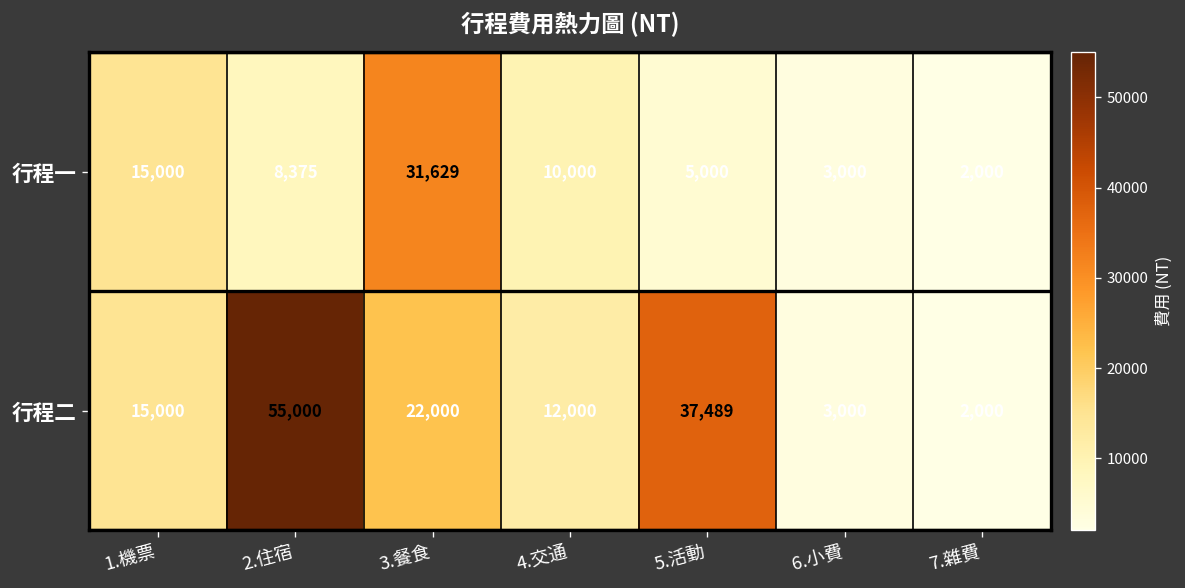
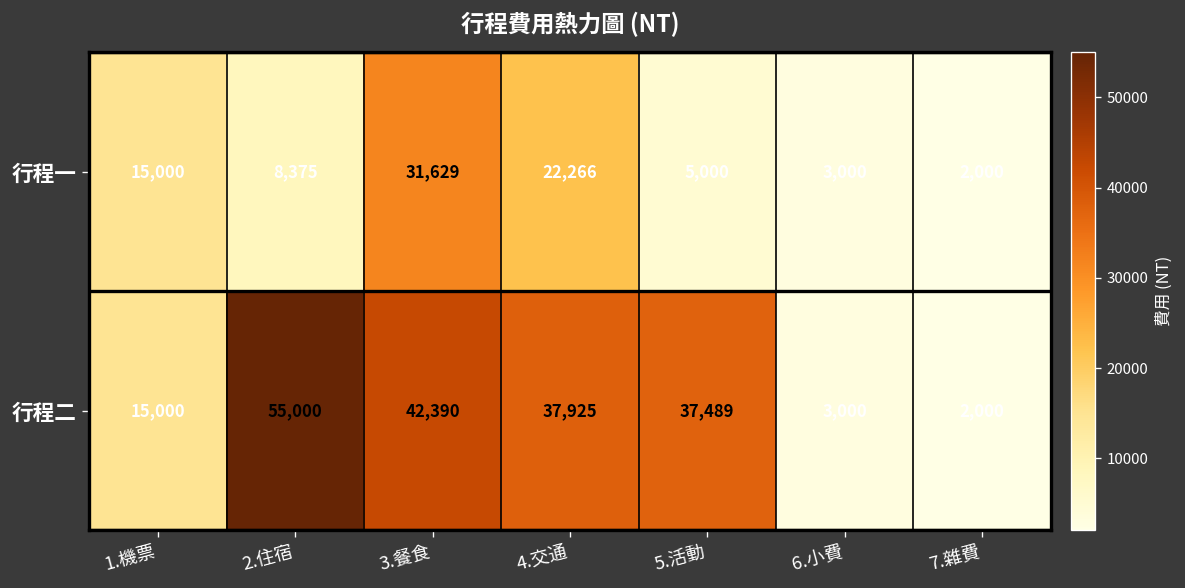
行程一, 4.交通: 10,000 -> 22,266
行程二, 3.餐食: 22,000 -> 42,390
行程二, 4.交通: 12,000 -> 37,925
